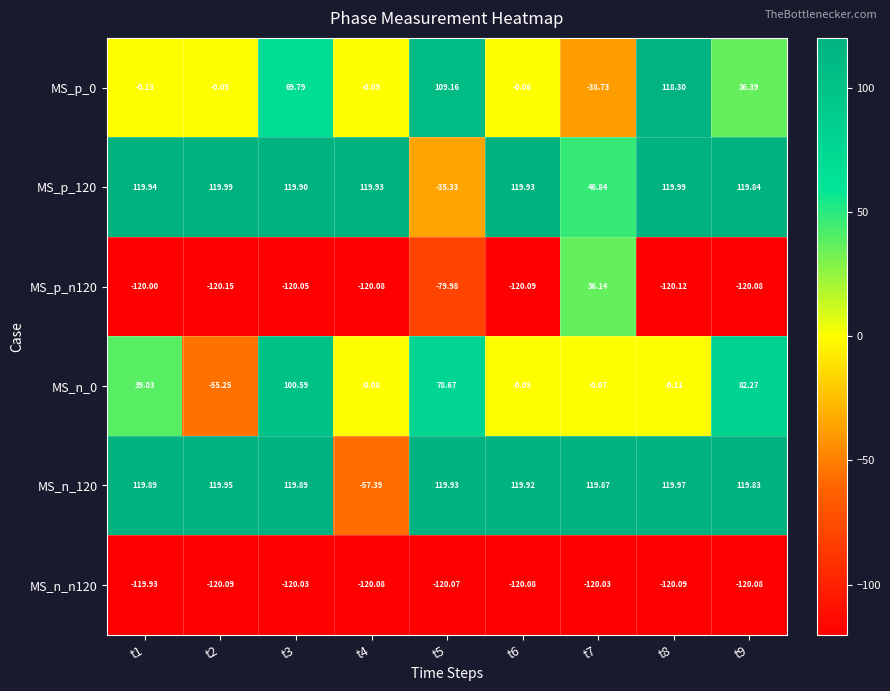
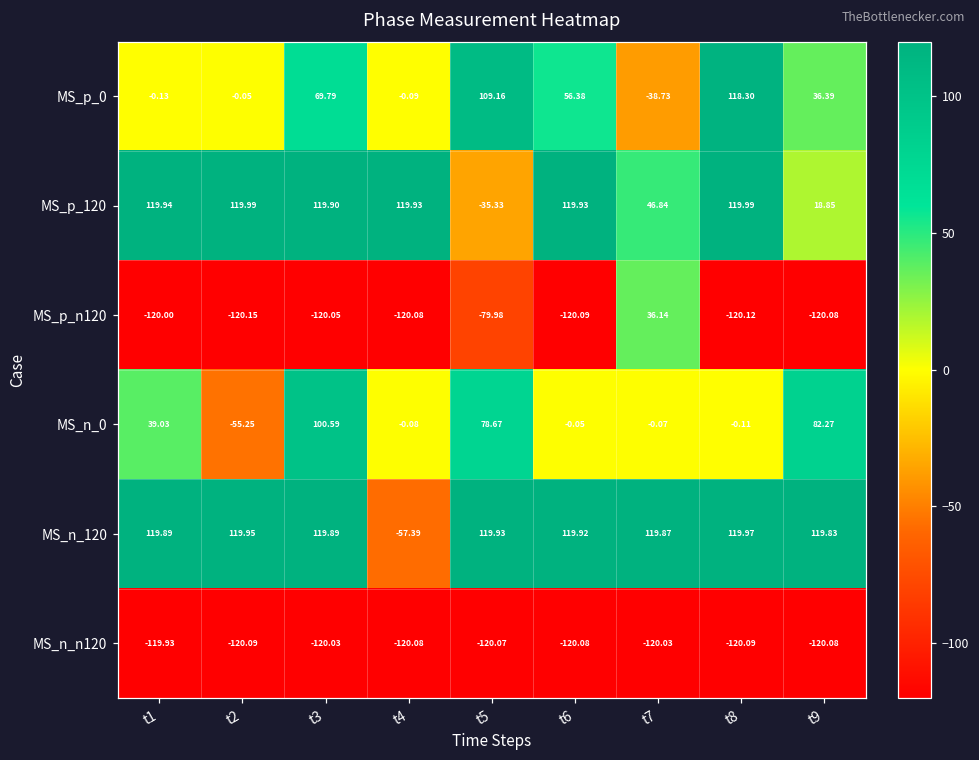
MS_p_0, t6: -0.06 -> 56.38
MS_p_120, t9: 119.84 -> 18.85
